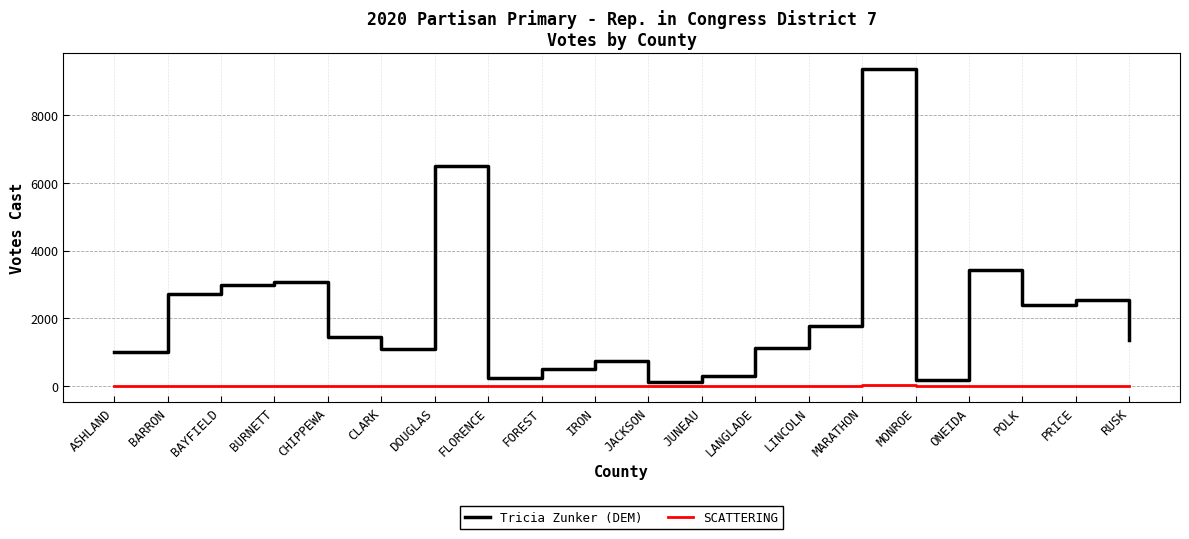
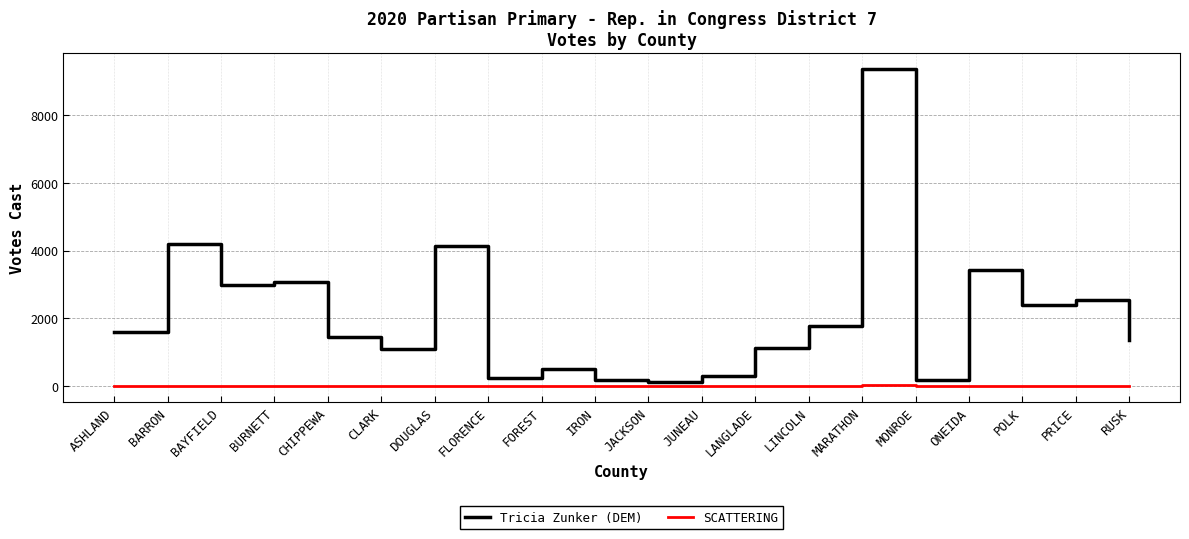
Tricia Zunker (DEM), ASHLAND: 1000 -> 1600
Tricia Zunker (DEM), BARRON: 2700 -> 4200
Tricia Zunker (DEM), DOUGLAS: 6500 -> 4100
Tricia Zunker (DEM), IRON: 700 -> 200
